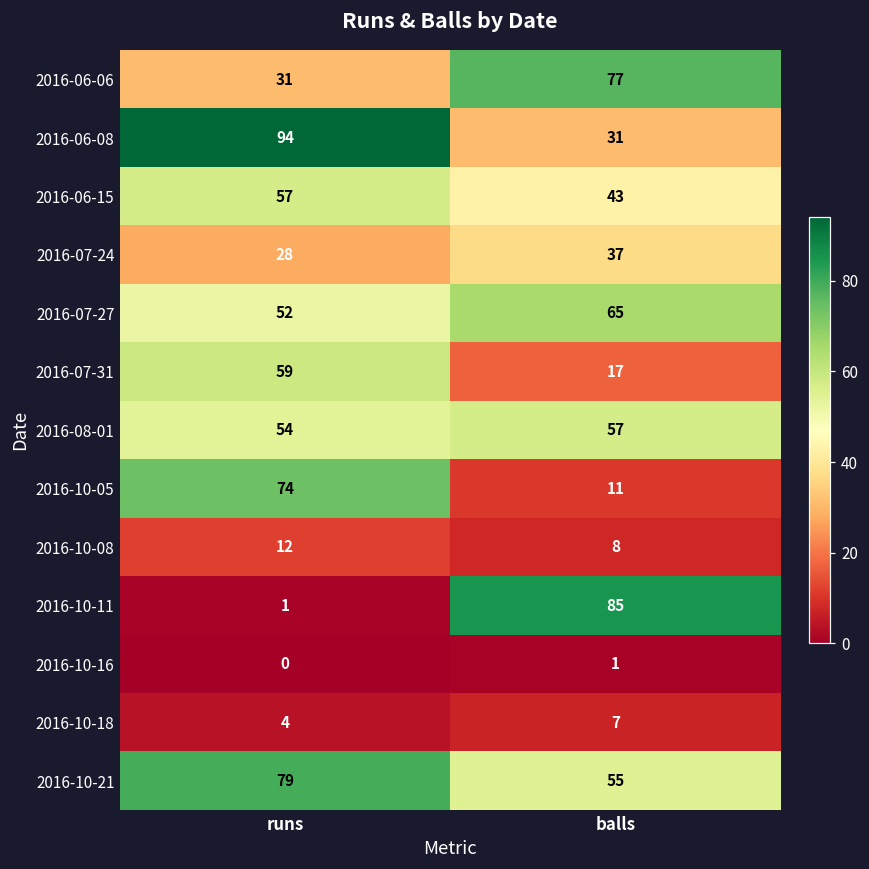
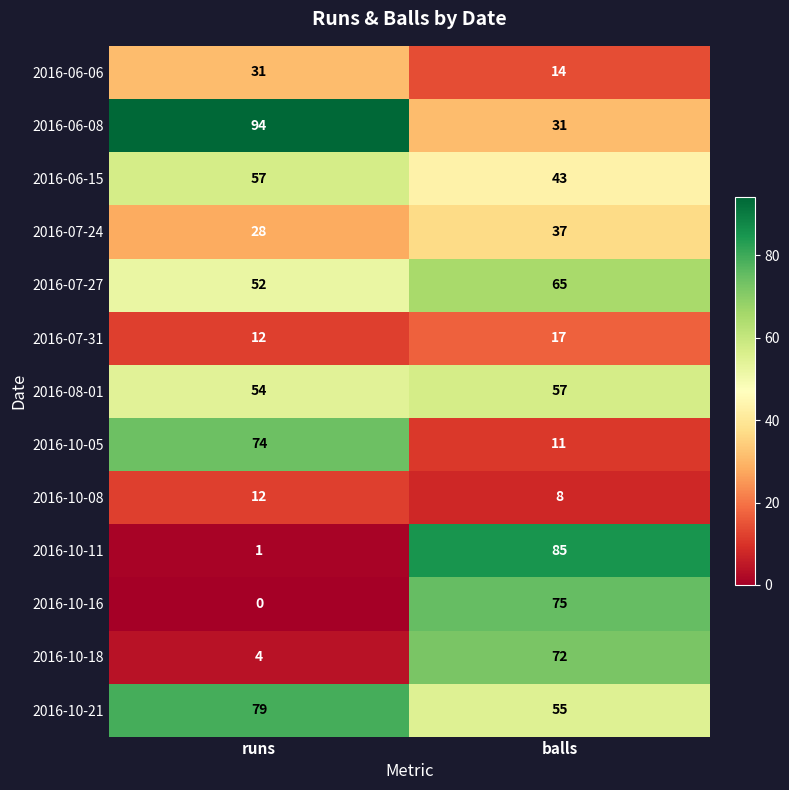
2016-06-06, balls: 77 -> 14
2016-07-31, runs: 59 -> 12
2016-10-16, balls: 1 -> 75
2016-10-18, balls: 7 -> 72
